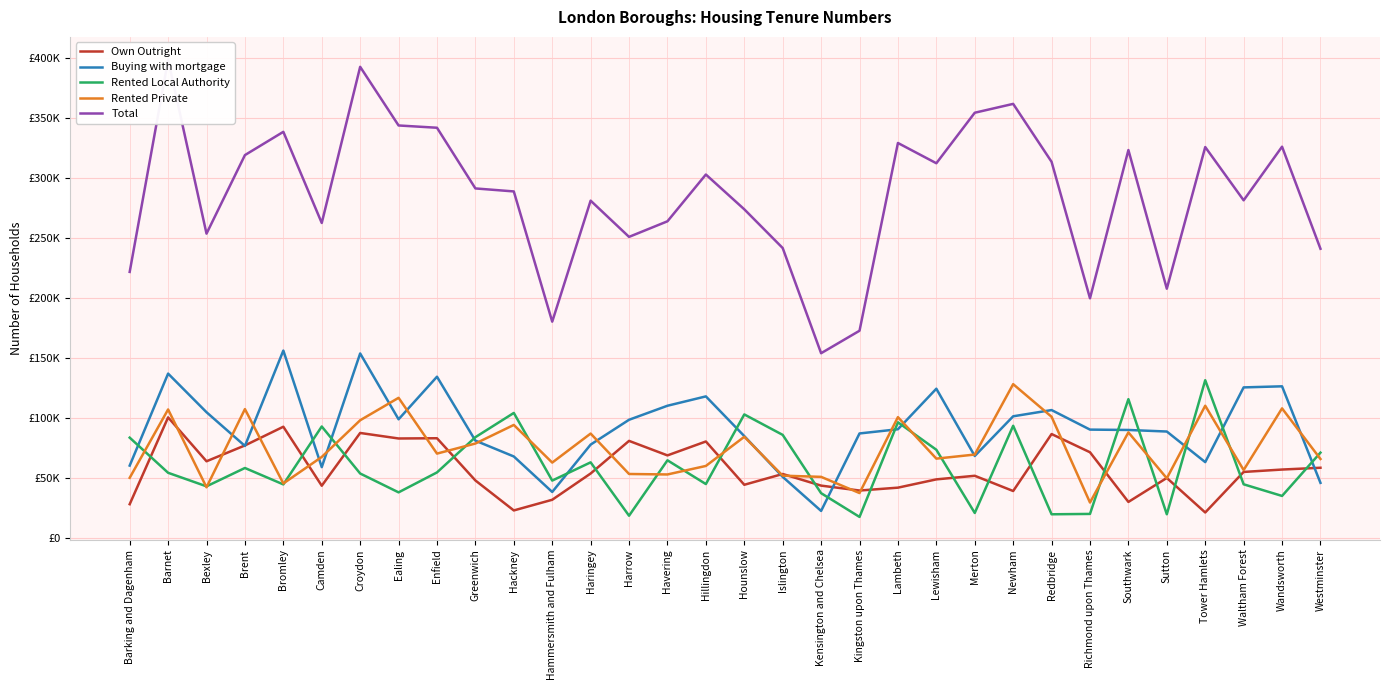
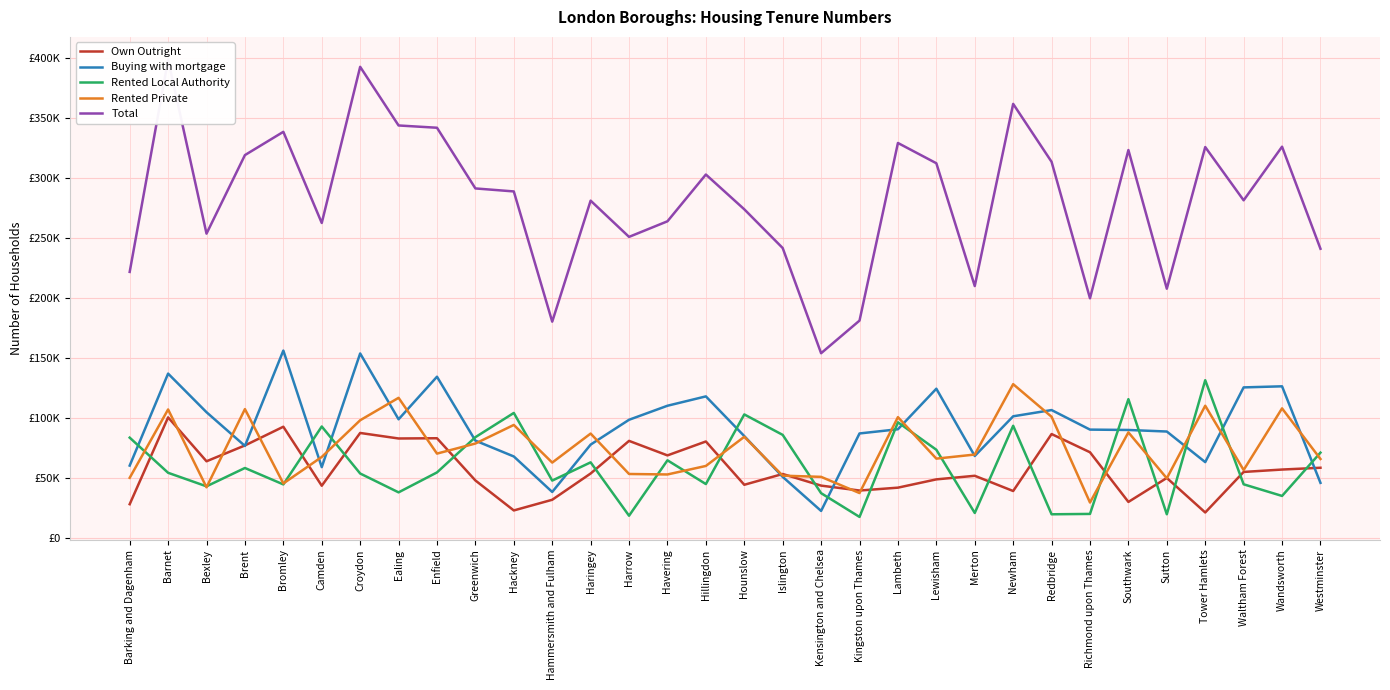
Total, Kingston upon Thames: £173000 -> £181000
Total, Merton: £354000 -> £210000
